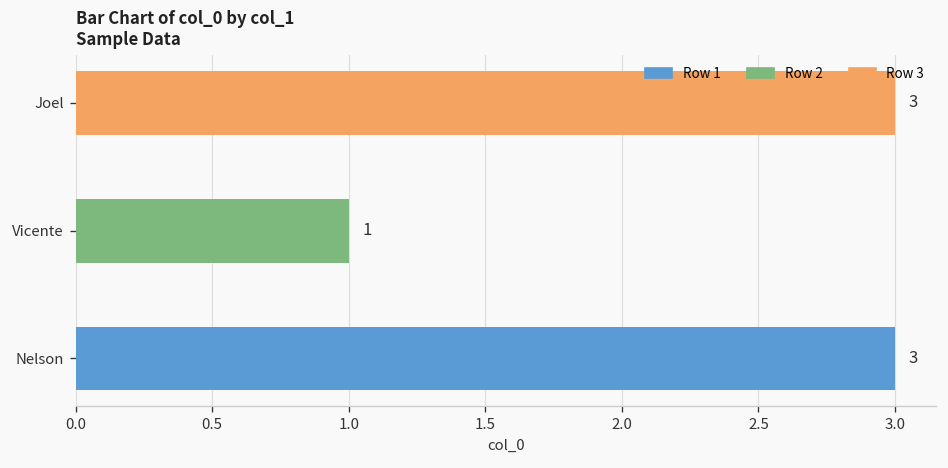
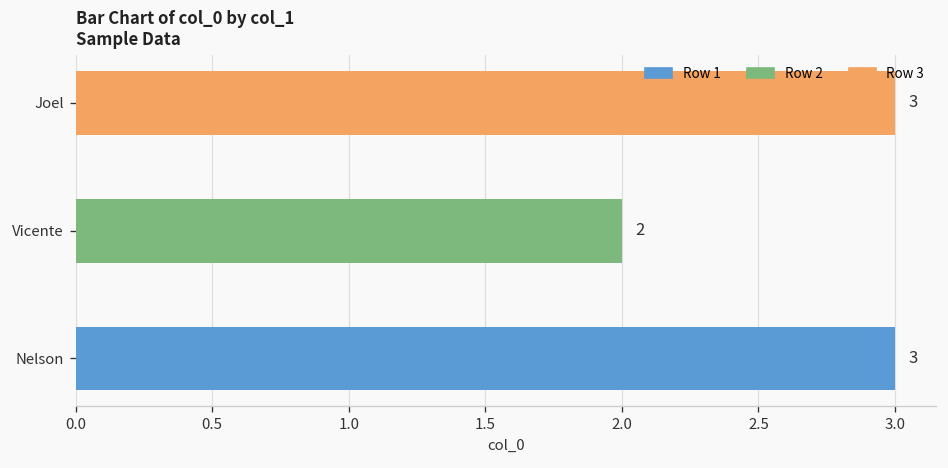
Vicente: 1 -> 2
